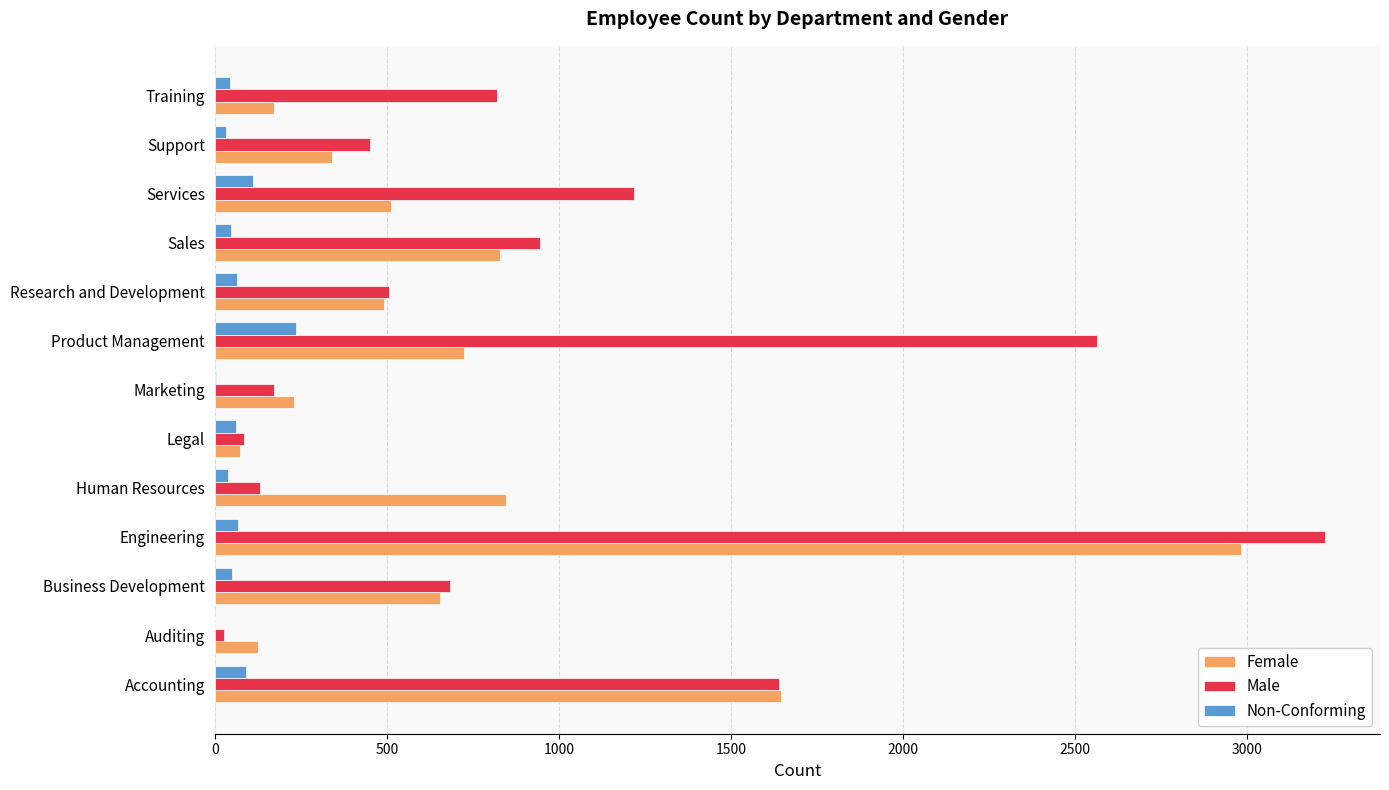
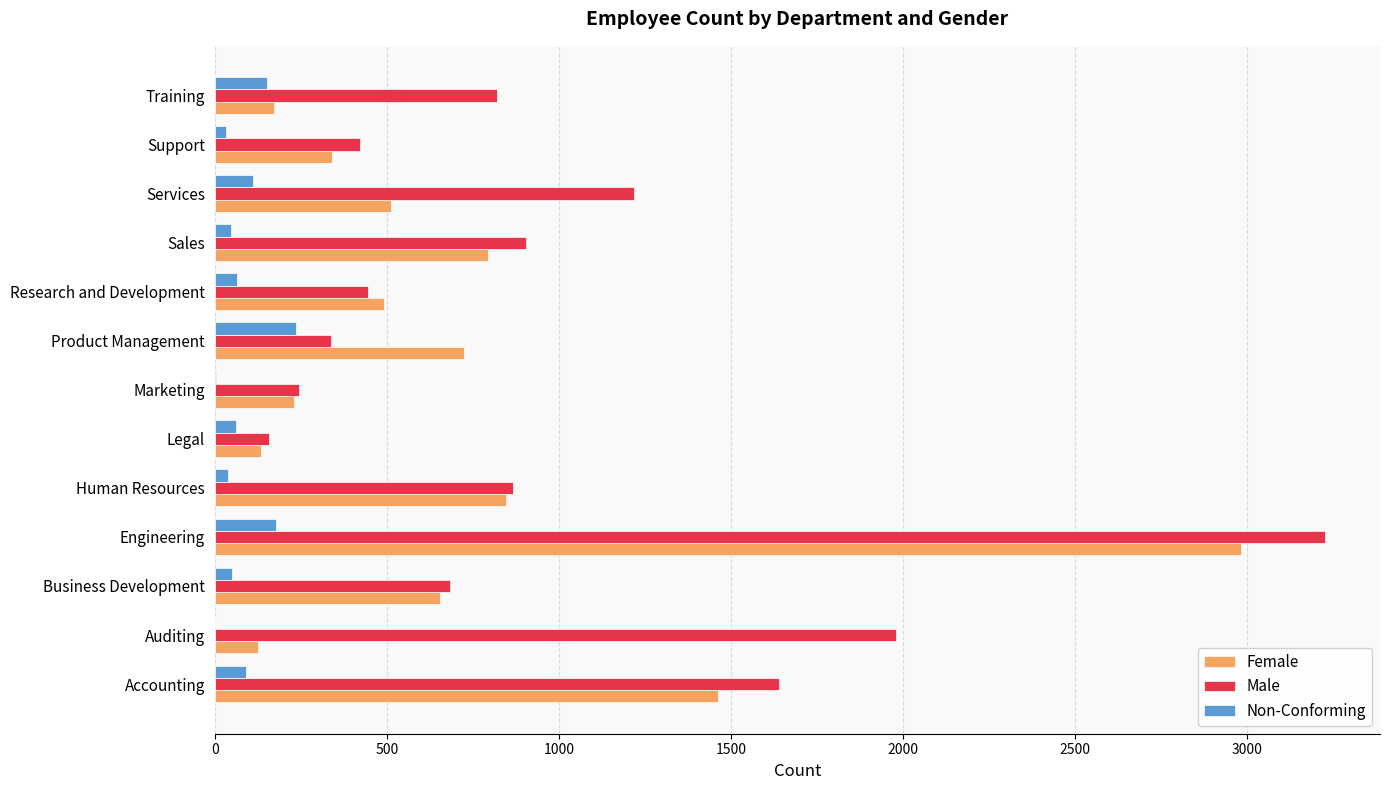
Non-Conforming, Training: 40 -> 150
Male, Support: 450 -> 420
Male, Sales: 940 -> 910
Female, Sales: 830 -> 790
Male, Research and Development: 510 -> 450
Male, Product Management: 2570 -> 340
Male, Marketing: 170 -> 250
Male, Legal: 90 -> 160
Female, Legal: 70 -> 130
Male, Human Resources: 130 -> 870
Non-Conforming, Engineering: 70 -> 180
Male, Auditing: 30 -> 1980
Female, Accounting: 1650 -> 1460
